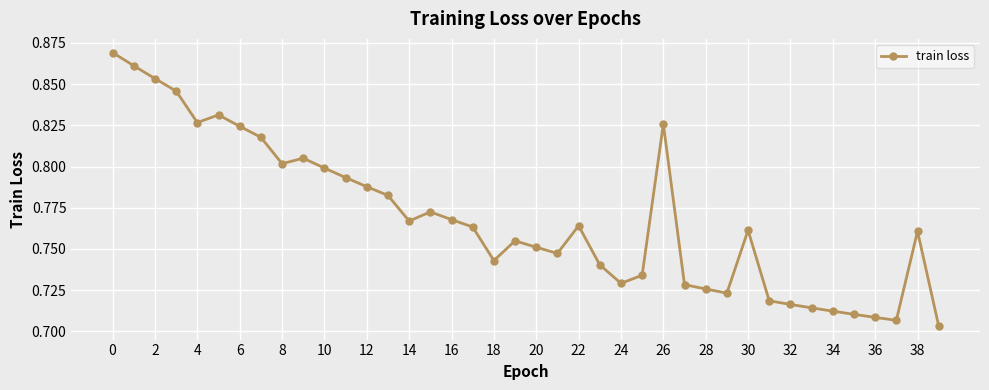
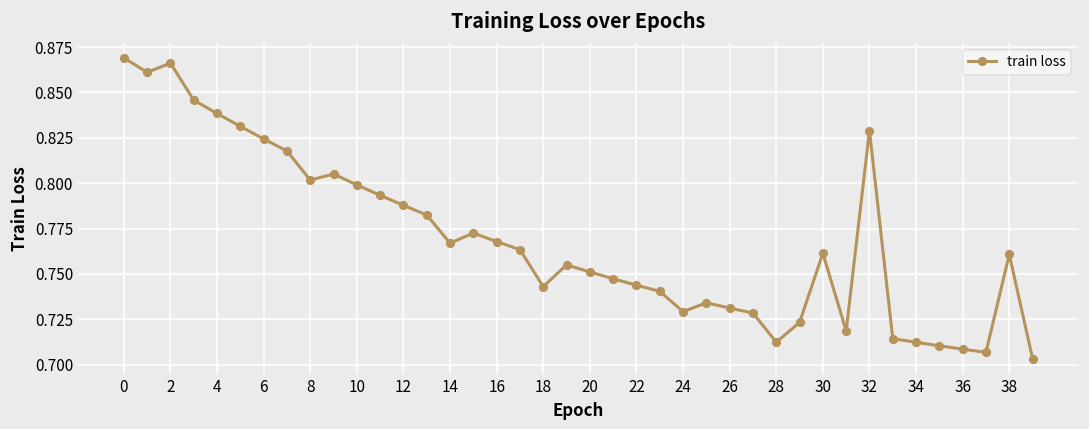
2: 0.853 -> 0.866
4: 0.827 -> 0.838
22: 0.764 -> 0.744
26: 0.826 -> 0.731
28: 0.726 -> 0.712
32: 0.716 -> 0.829
